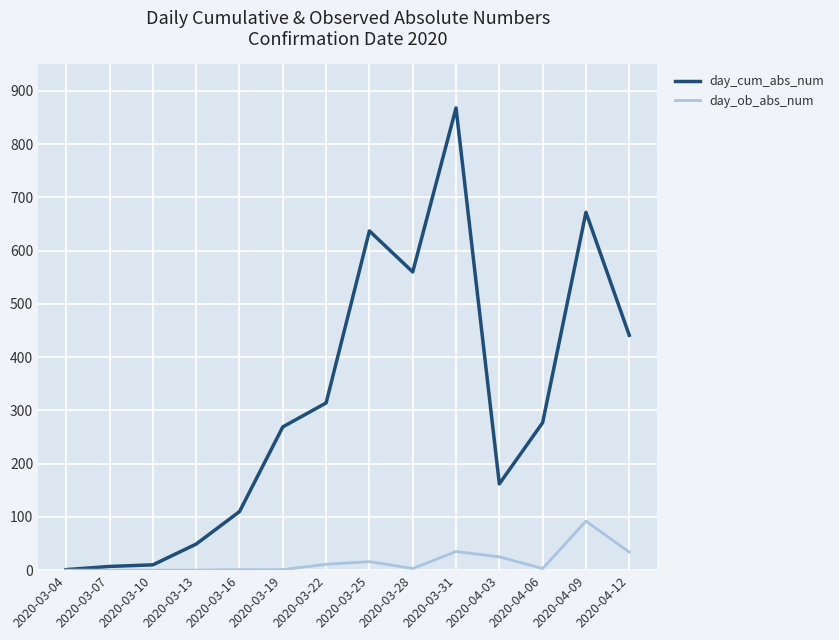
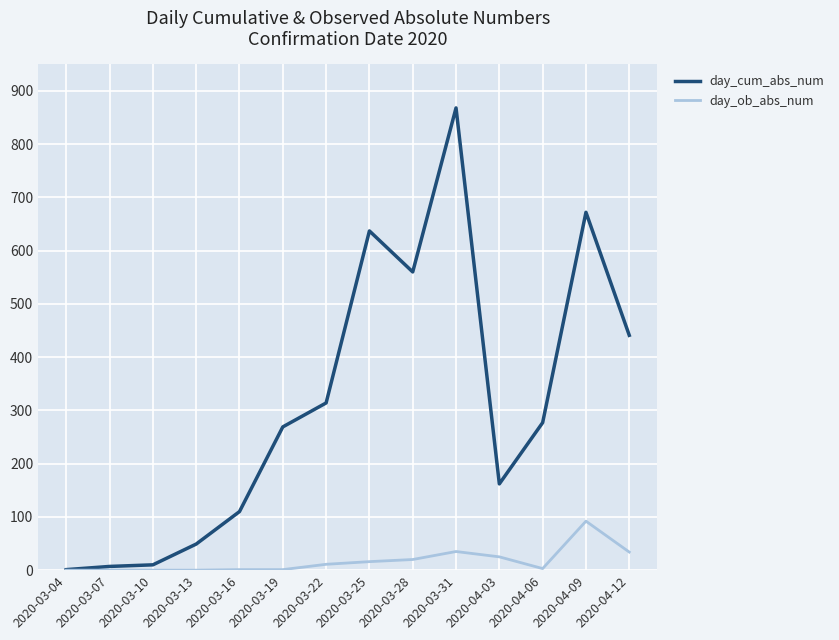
day_ob_abs_num, 2020-03-28: 0 -> 20
